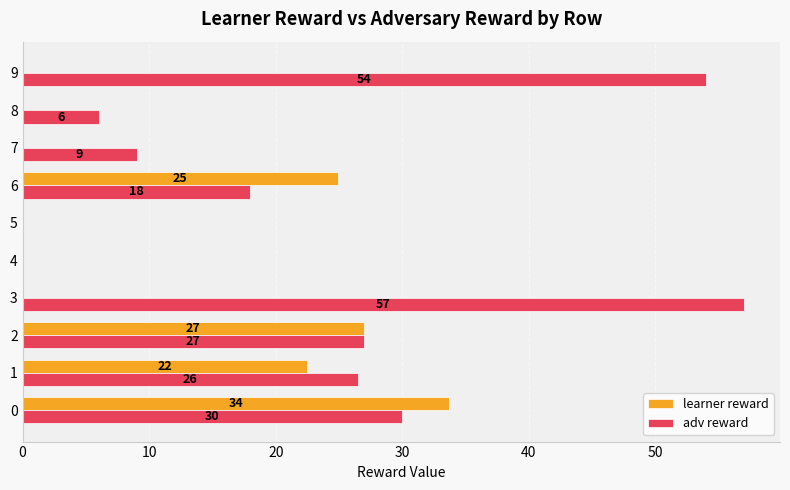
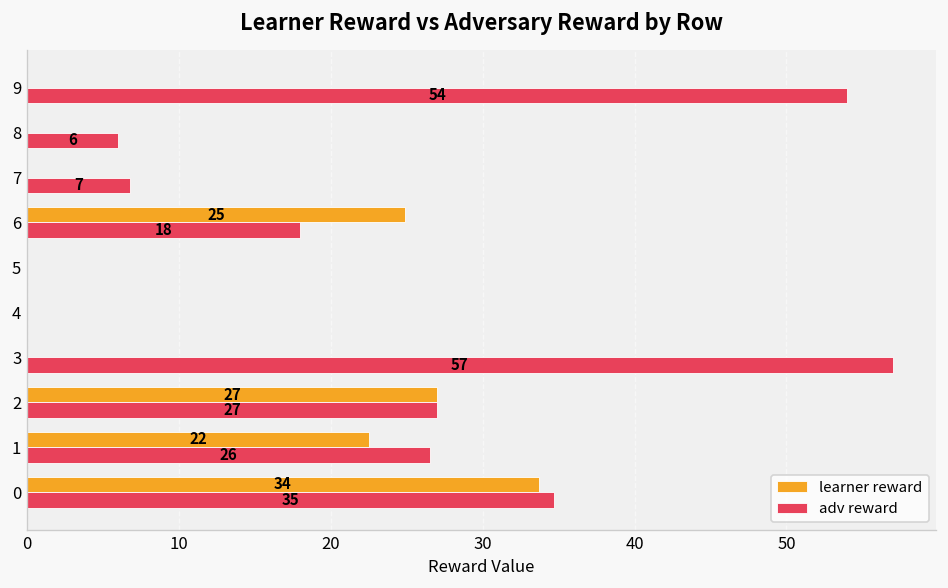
adv reward, 7: 9 -> 7
adv reward, 0: 30 -> 35
